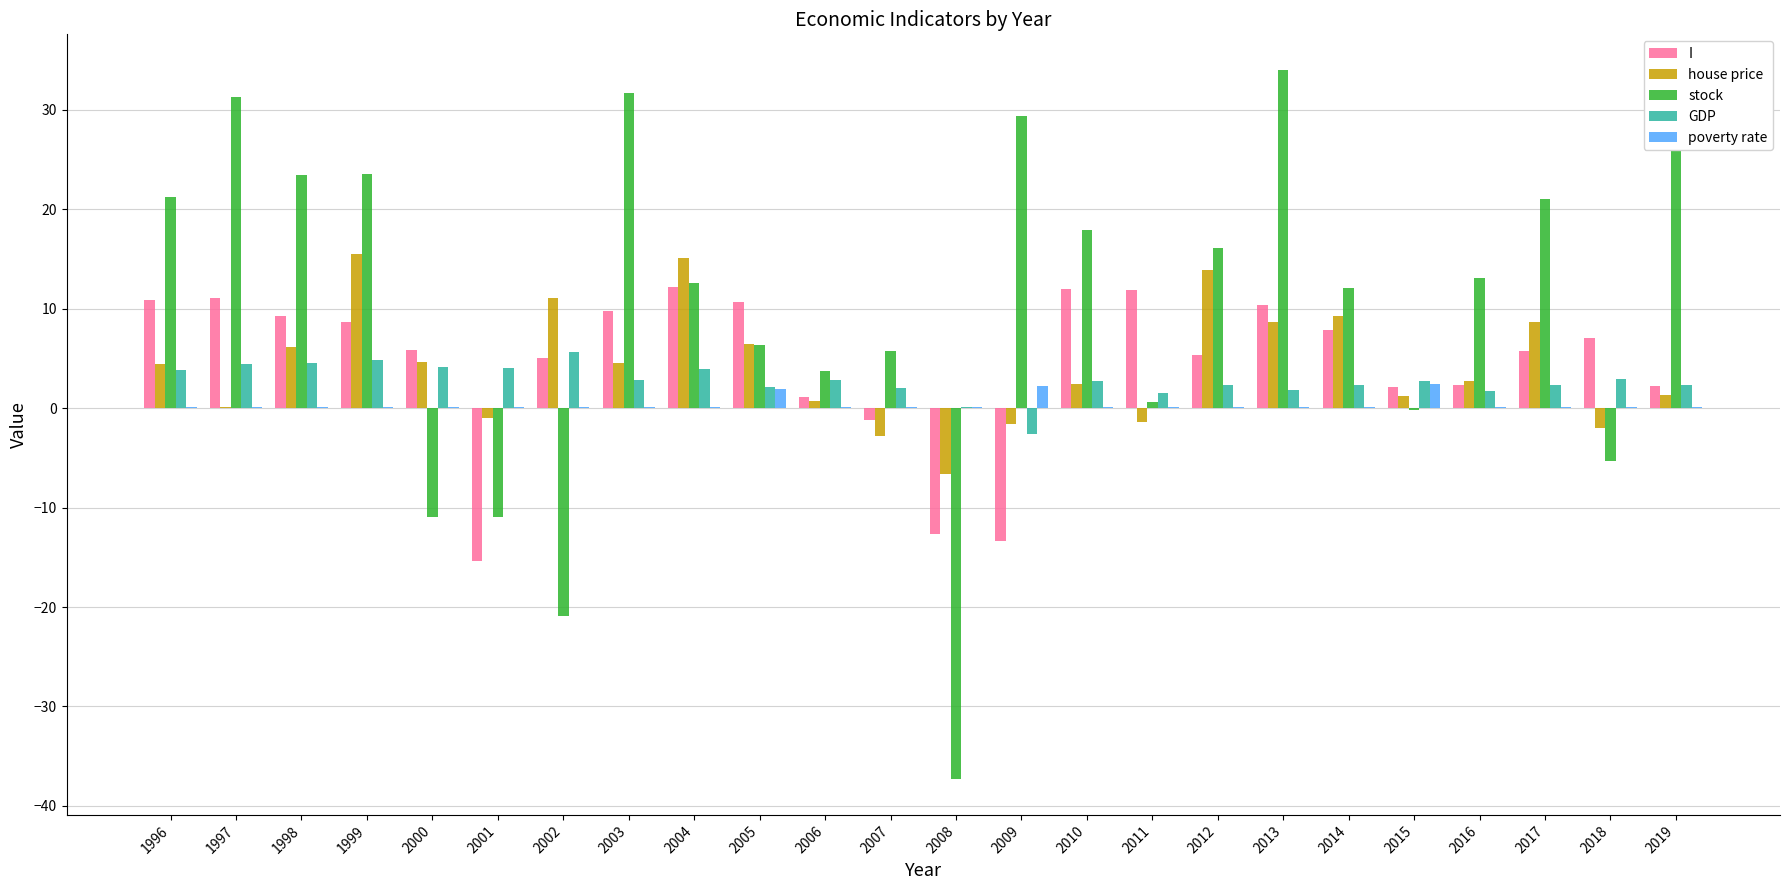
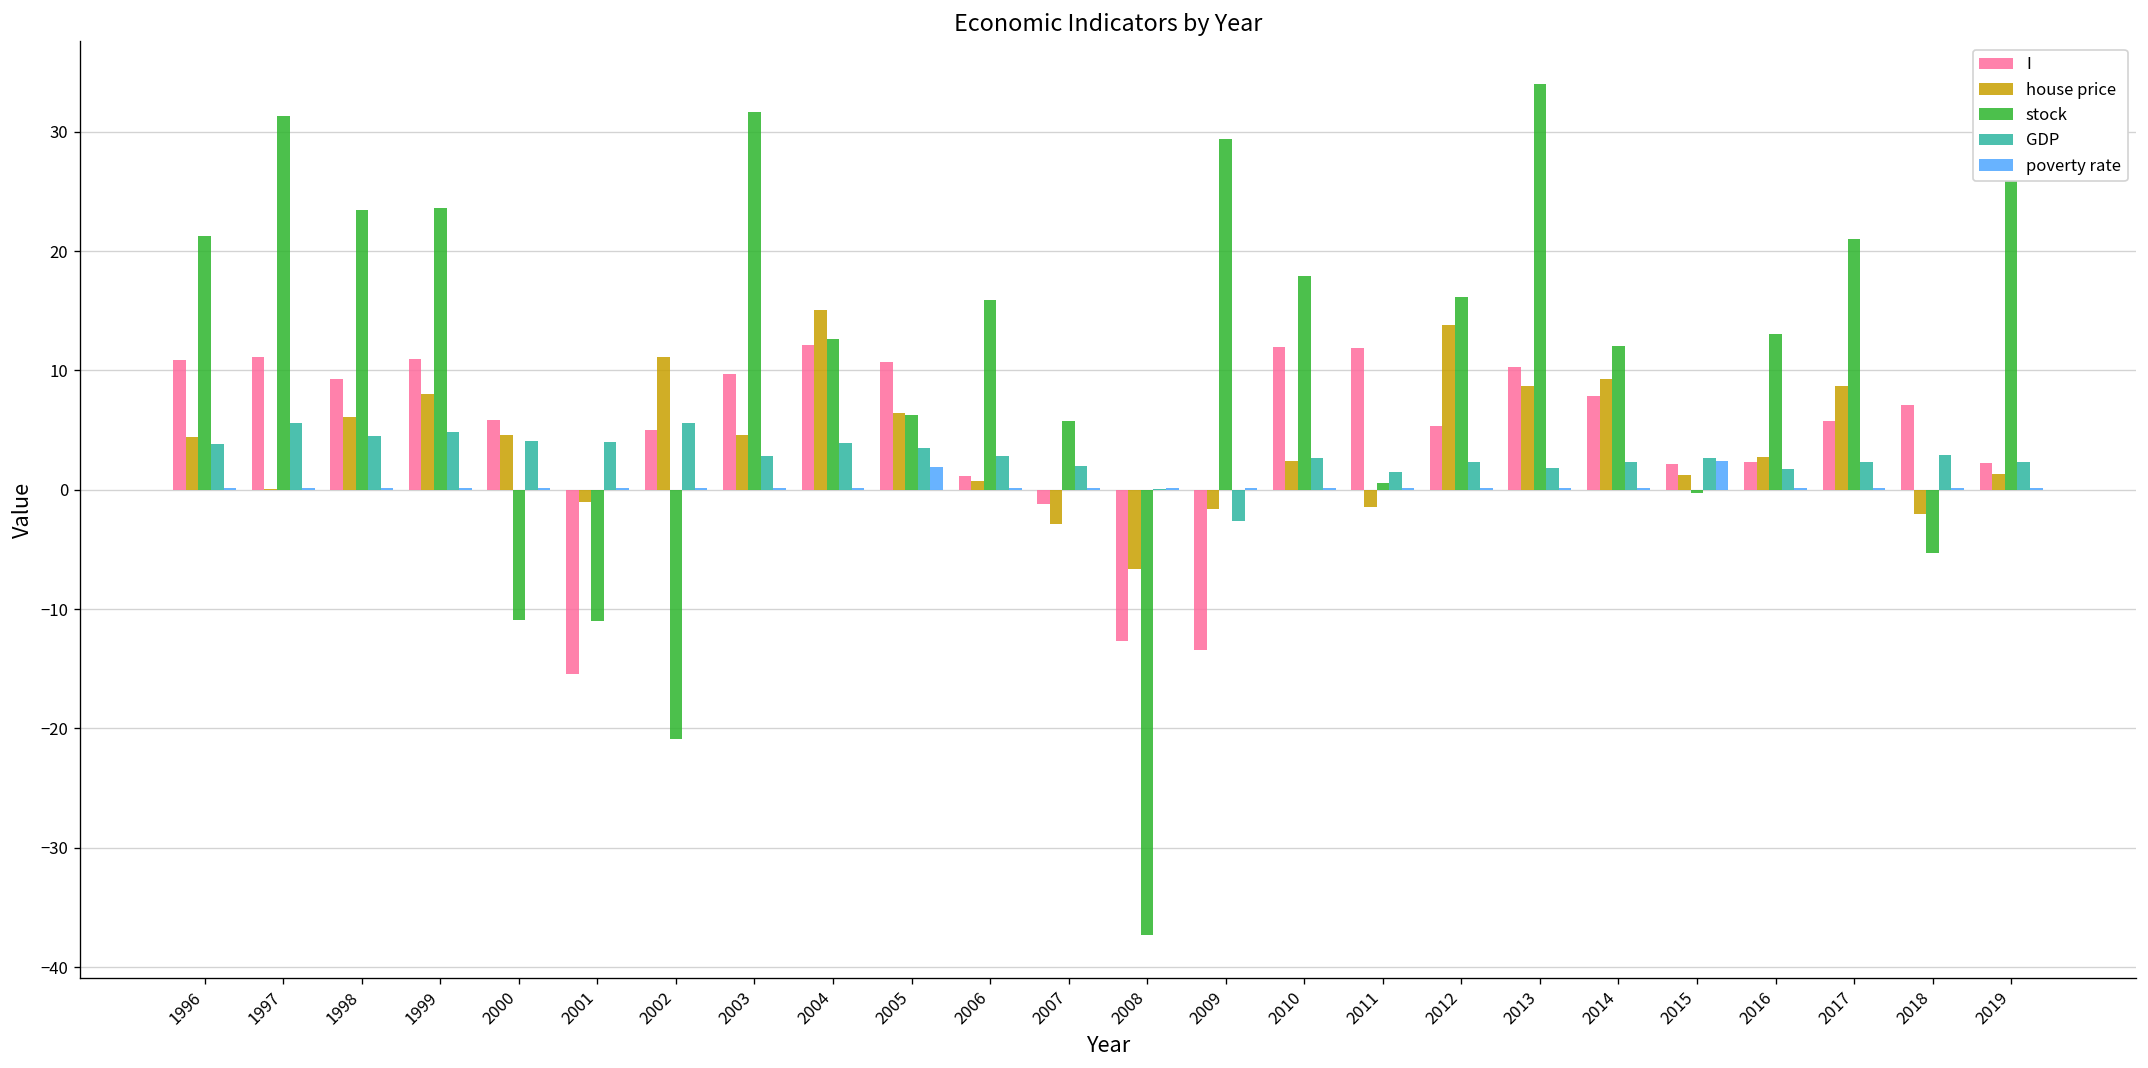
GDP, 1997: 4 -> 6
I, 1999: 9 -> 11
house price, 1999: 16 -> 8
GDP, 2005: 2 -> 4
stock, 2006: 4 -> 16
poverty rate, 2009: 2 -> 0
